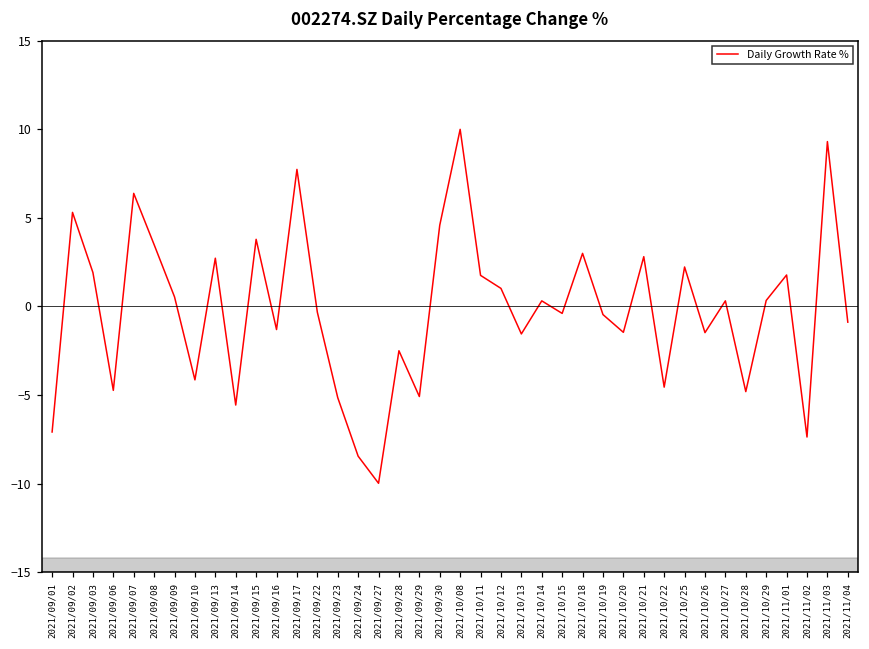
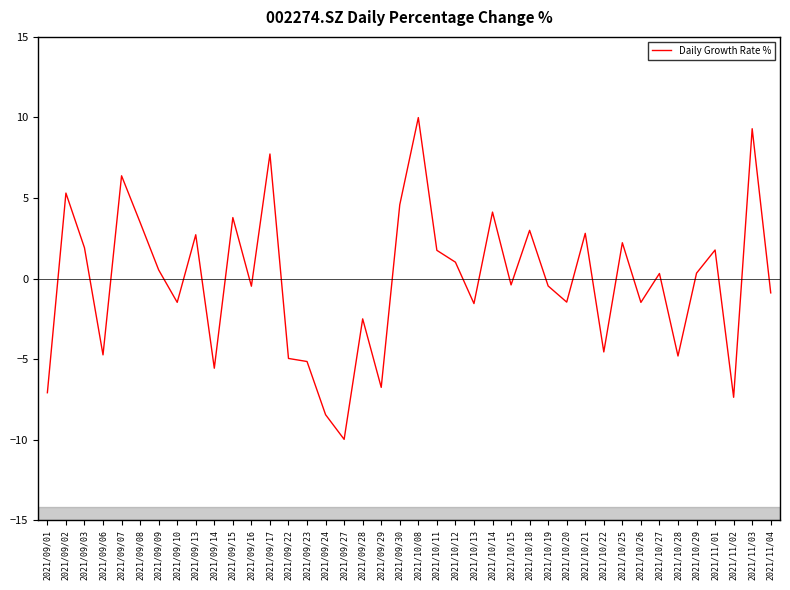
2021/09/10: -4.1 -> -1.5
2021/09/16: -1.3 -> -0.5
2021/09/22: -0.3 -> -5.0
2021/09/29: -5.1 -> -6.8
2021/10/14: 0.3 -> 4.1
